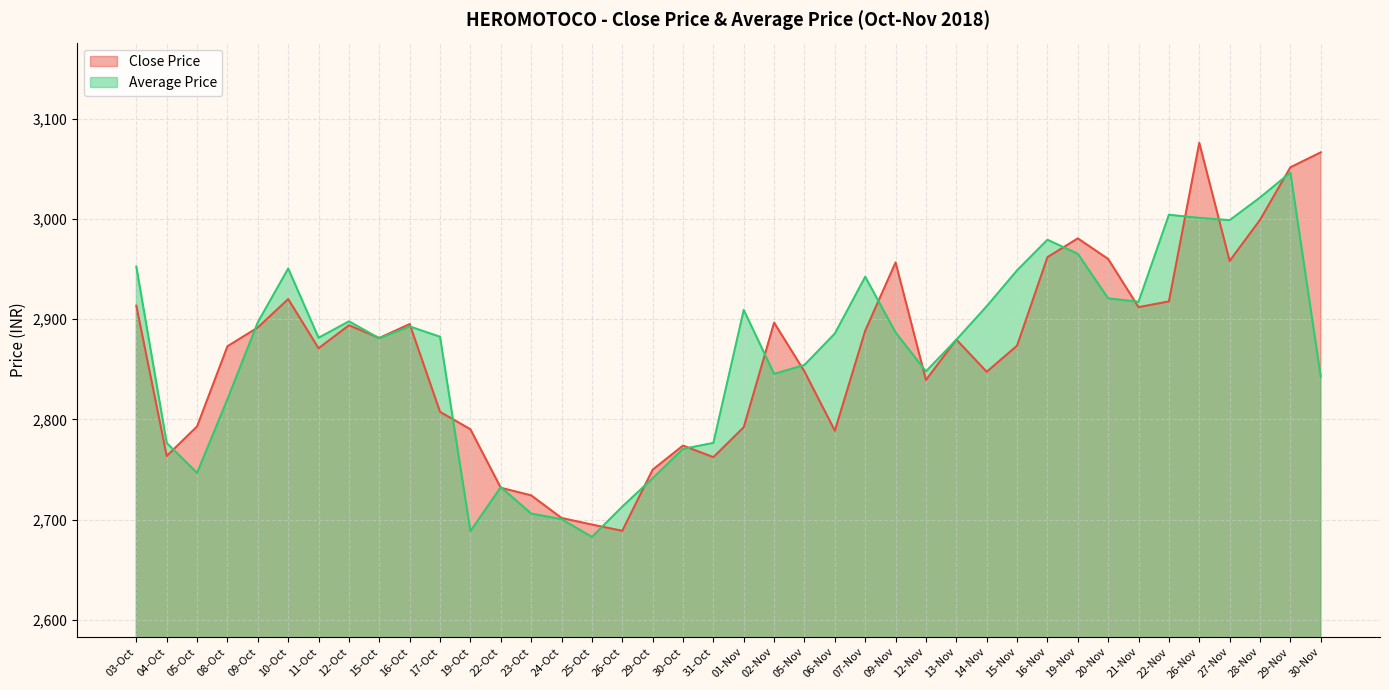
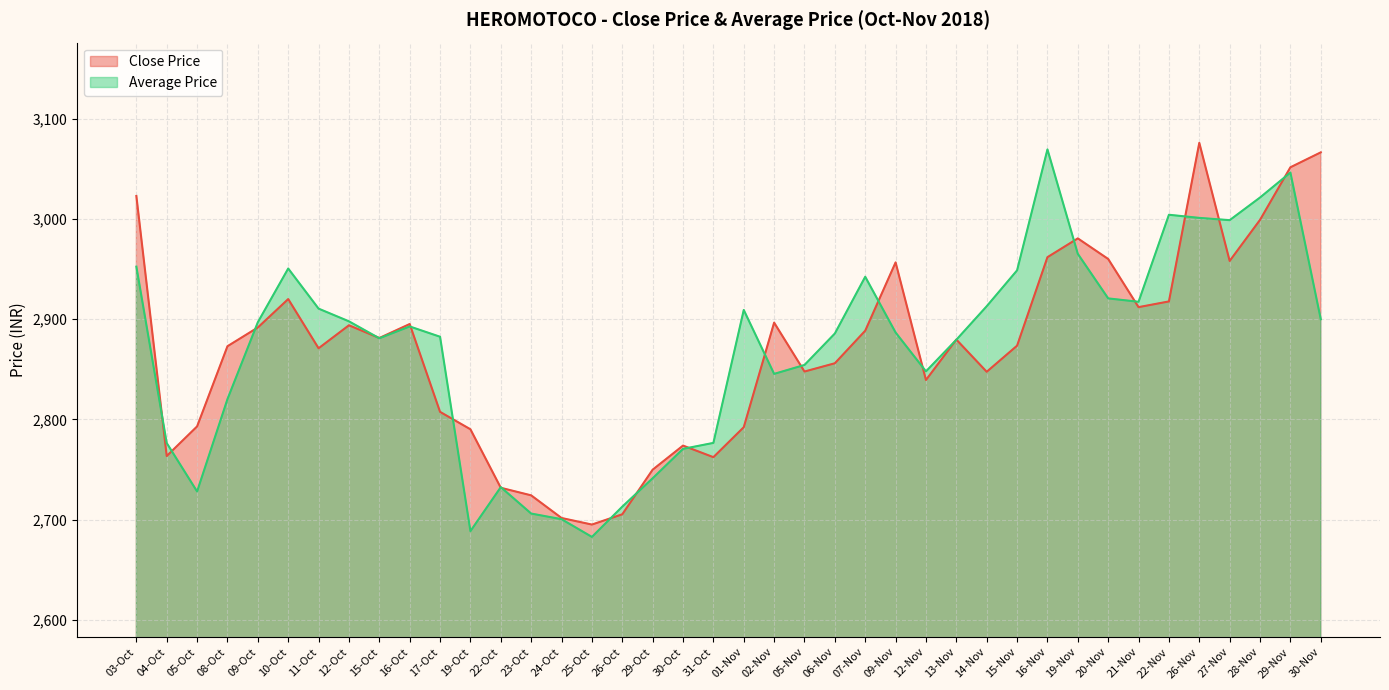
Close Price, 03-Oct: 2,914 -> 3,023
Average Price, 05-Oct: 2,747 -> 2,728
Average Price, 11-Oct: 2,881 -> 2,911
Close Price, 26-Oct: 2,689 -> 2,705
Close Price, 06-Nov: 2,789 -> 2,856
Average Price, 16-Nov: 2,979 -> 3,069
Average Price, 30-Nov: 2,843 -> 2,900
